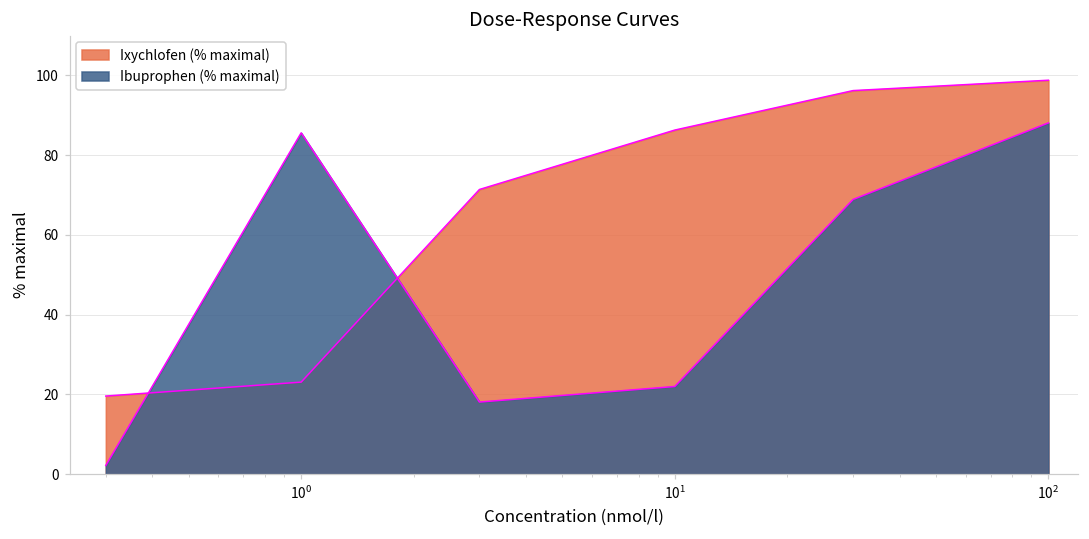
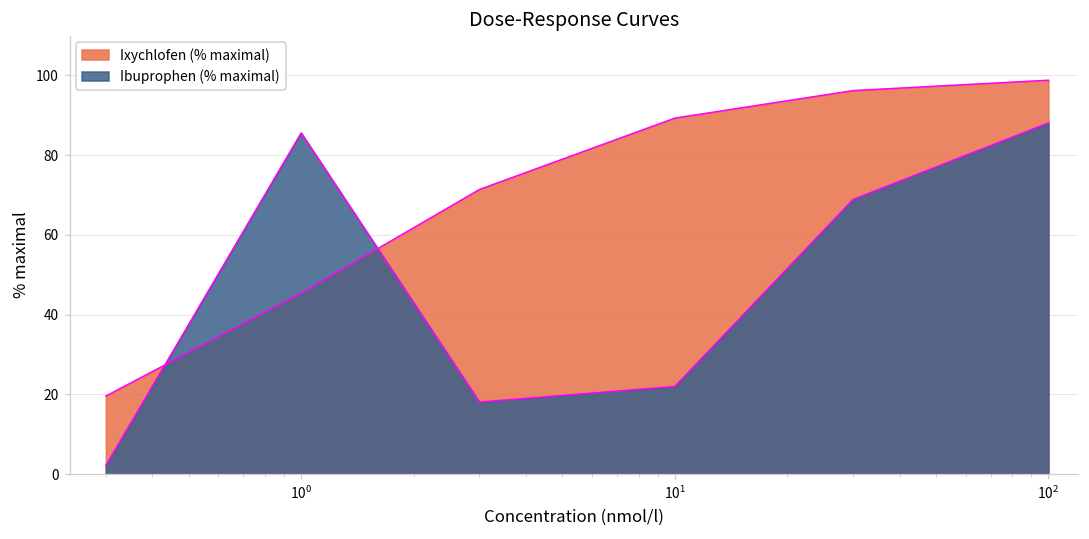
Ixychlofen (% maximal), 10^0: 23 -> 45
Ixychlofen (% maximal), 10^1: 86 -> 89
